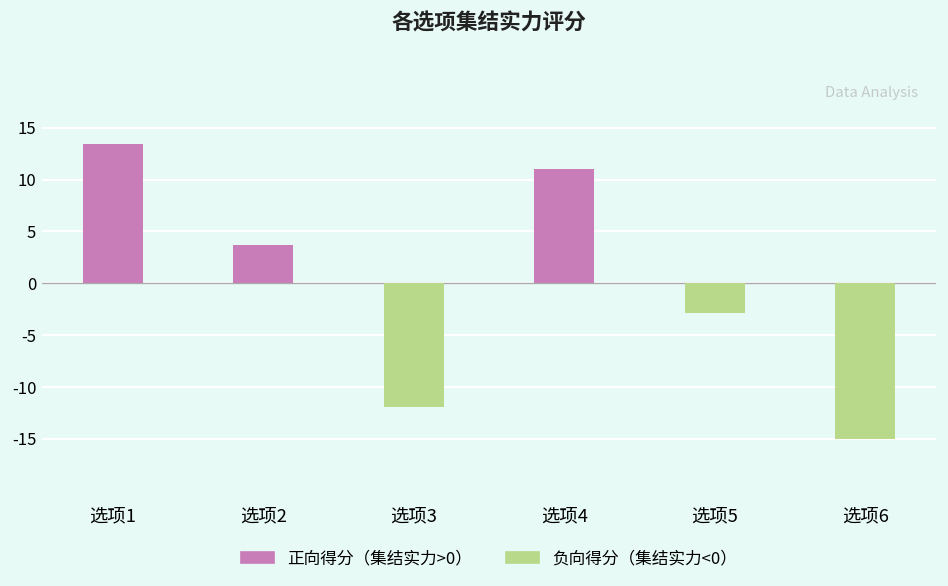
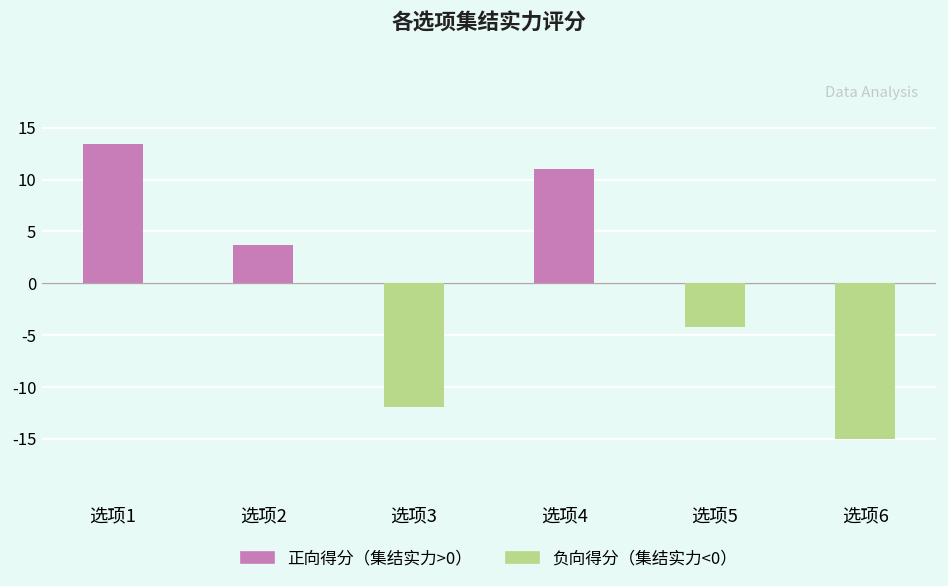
选项5: -3 -> -4
